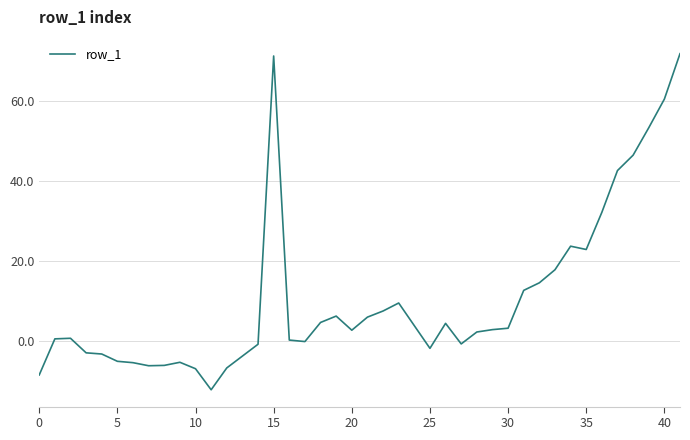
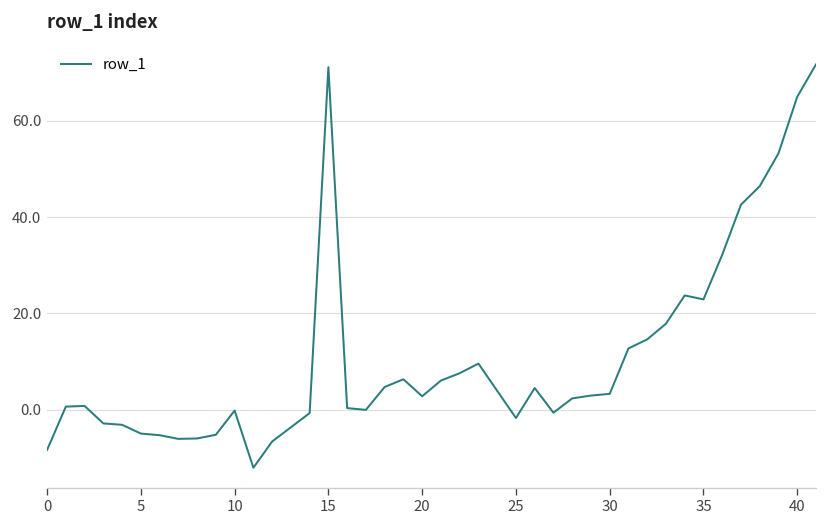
10: -7 -> 0
40: 60 -> 65
